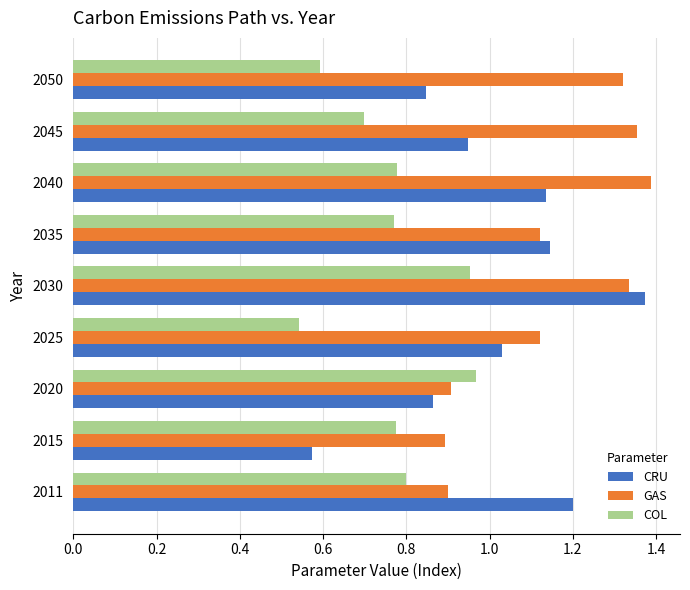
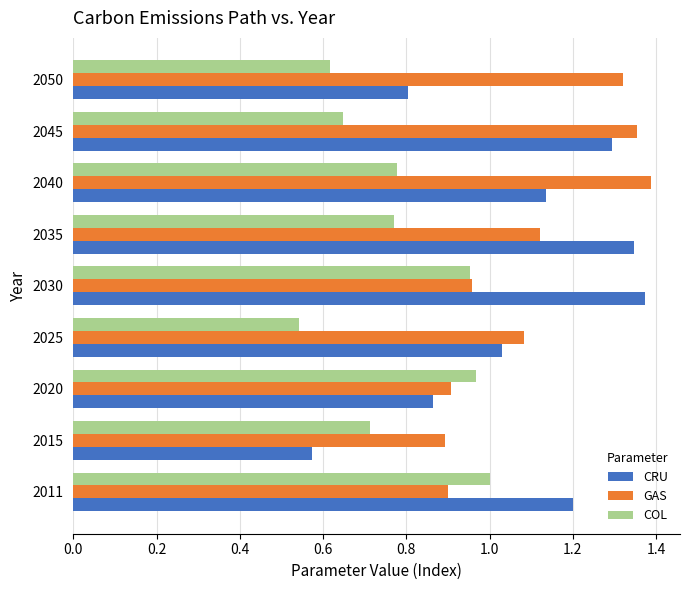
COL, 2050: 0.59 -> 0.62
CRU, 2050: 0.85 -> 0.81
COL, 2045: 0.70 -> 0.65
CRU, 2045: 0.95 -> 1.29
CRU, 2035: 1.14 -> 1.35
GAS, 2030: 1.33 -> 0.96
GAS, 2025: 1.12 -> 1.08
COL, 2015: 0.78 -> 0.71
COL, 2011: 0.8 -> 1.0
